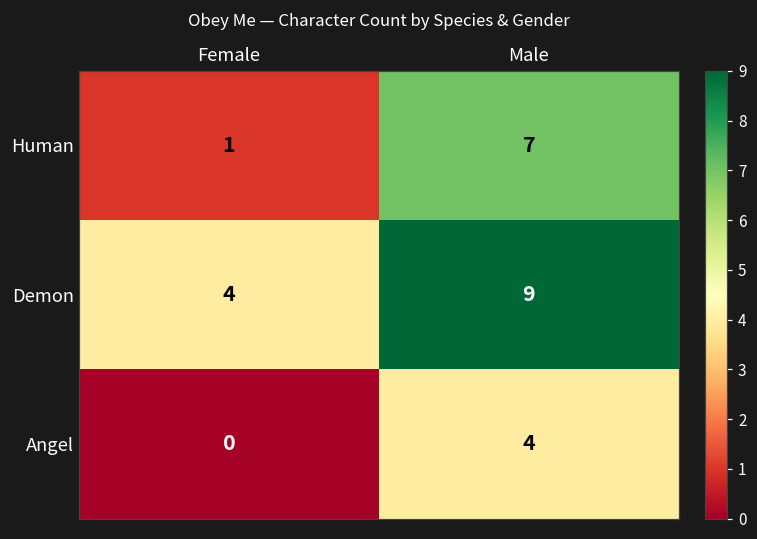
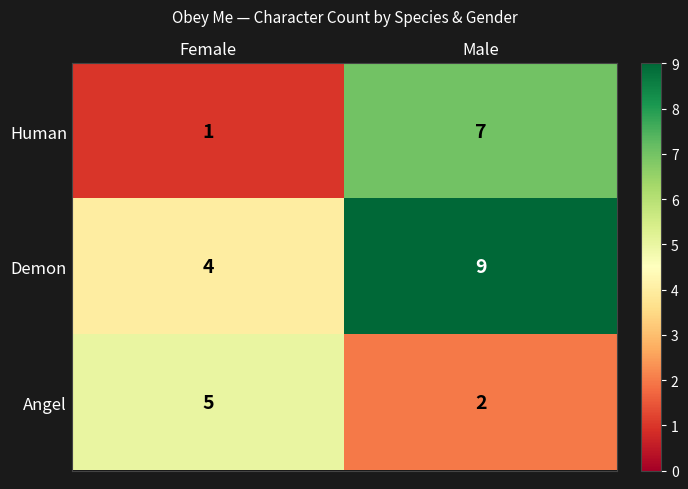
Angel, Female: 0 -> 5
Angel, Male: 4 -> 2
